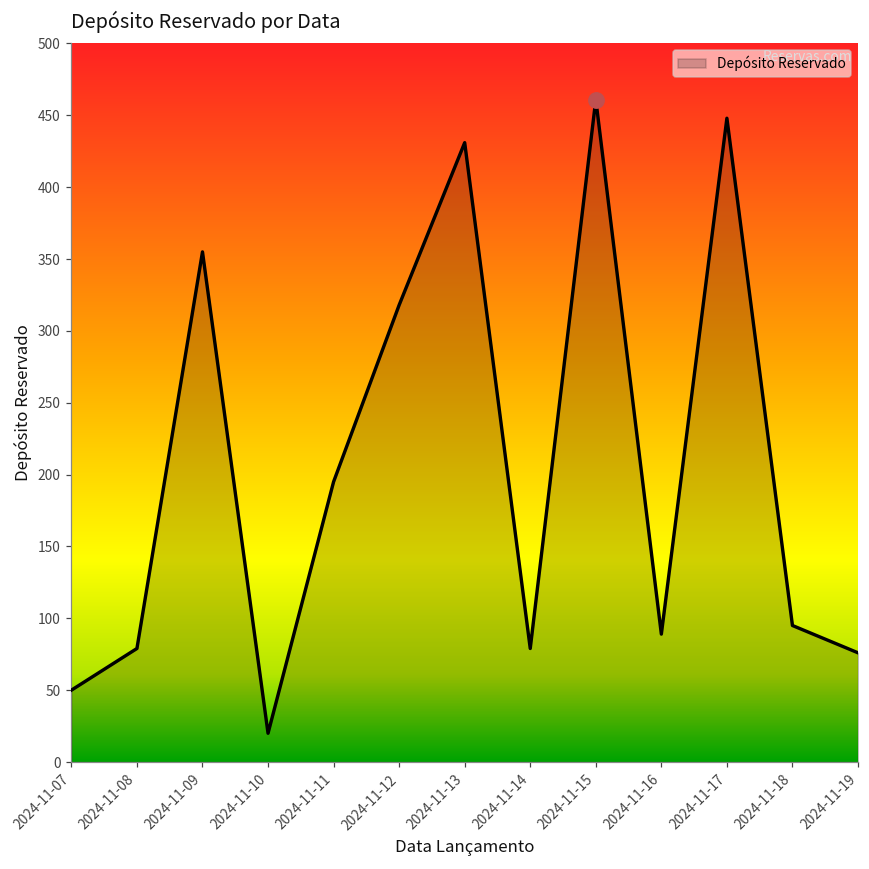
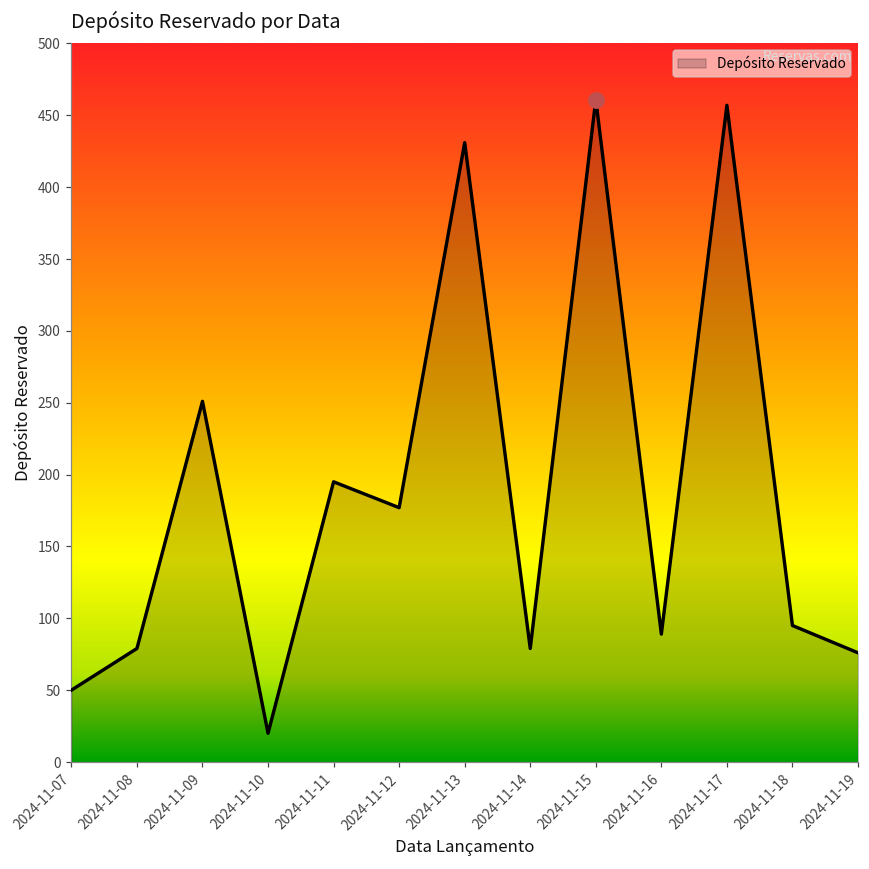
Depósito Reservado, 2024-11-09: 355 -> 251
Depósito Reservado, 2024-11-12: 318 -> 177
Depósito Reservado, 2024-11-17: 448 -> 457
